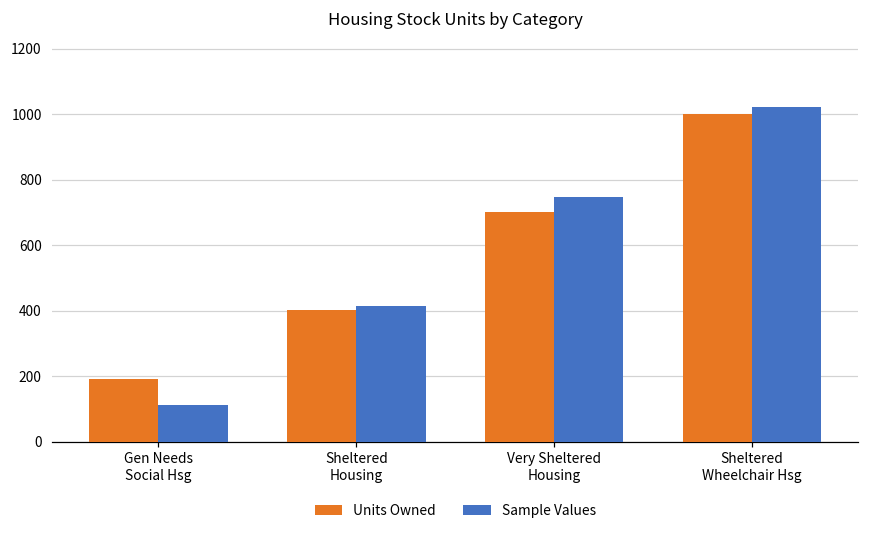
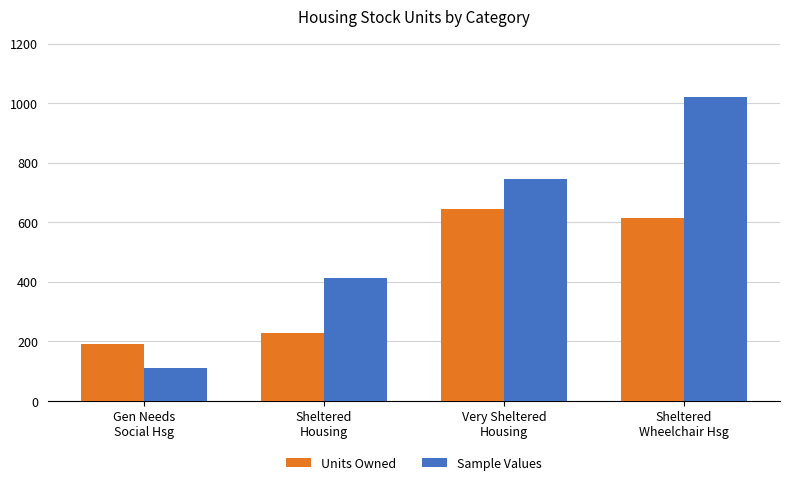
Units Owned, Sheltered Housing: 400 -> 230
Units Owned, Very Sheltered Housing: 700 -> 650
Units Owned, Sheltered Wheelchair Hsg: 1000 -> 620
